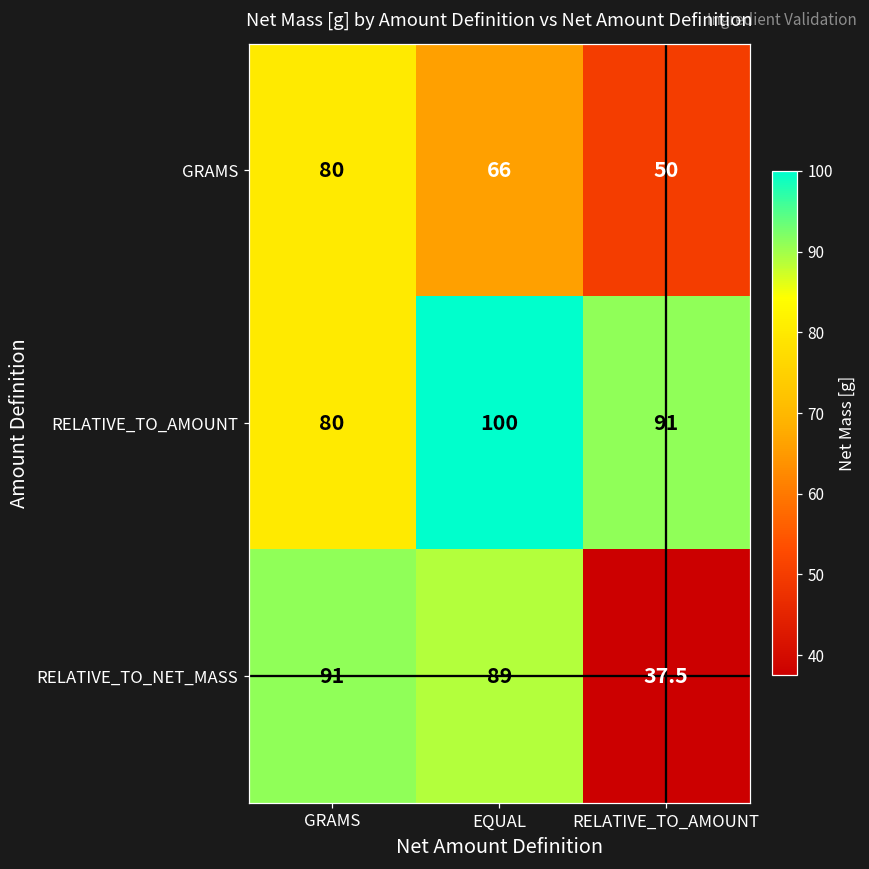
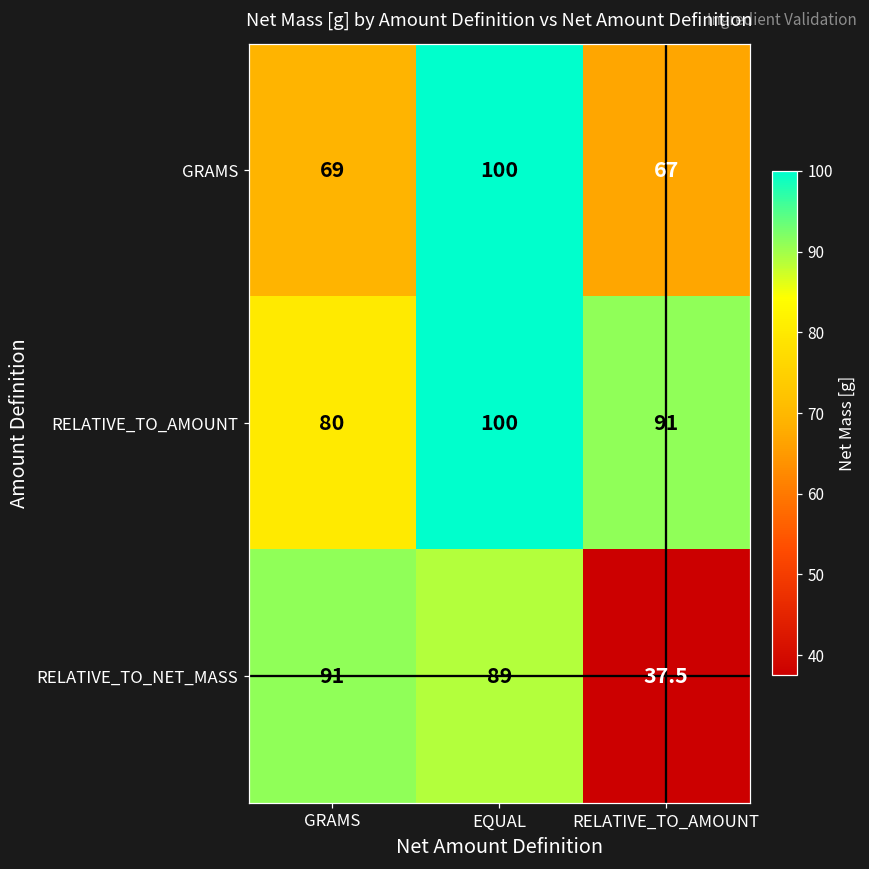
GRAMS, GRAMS: 80 -> 69
GRAMS, EQUAL: 66 -> 100
GRAMS, RELATIVE_TO_AMOUNT: 50 -> 67
